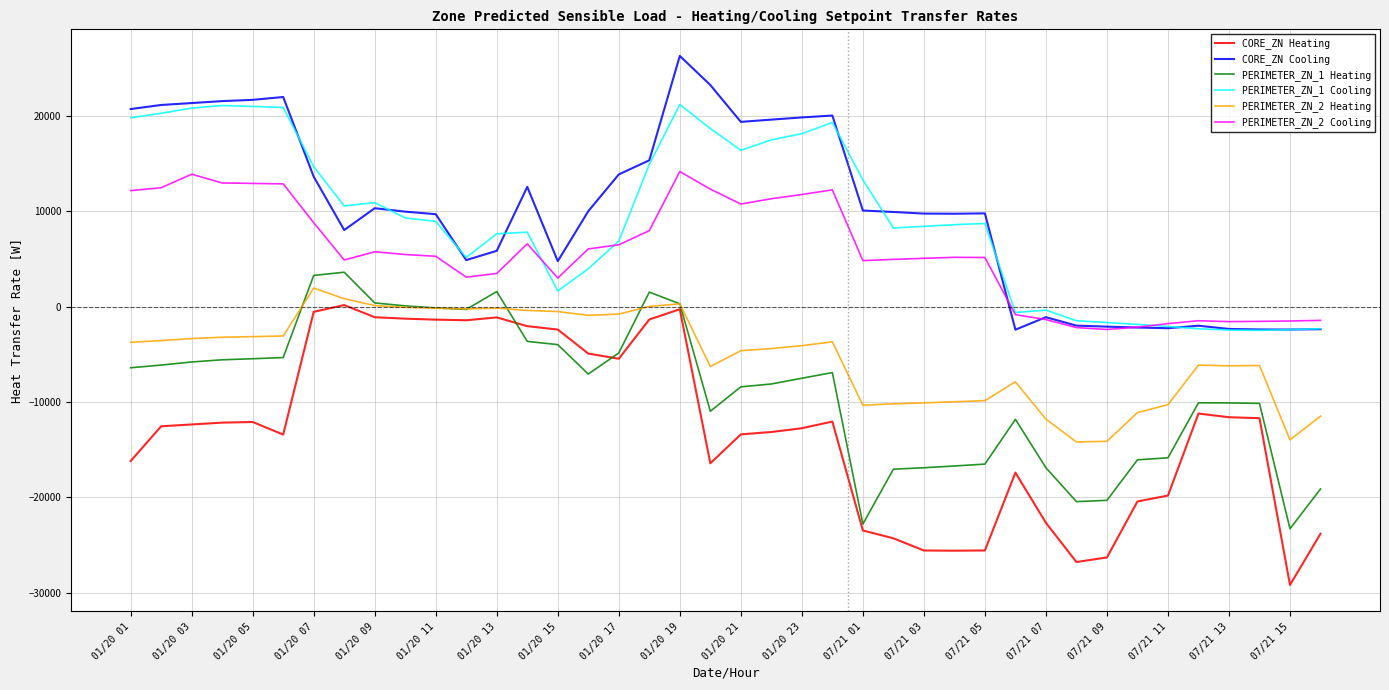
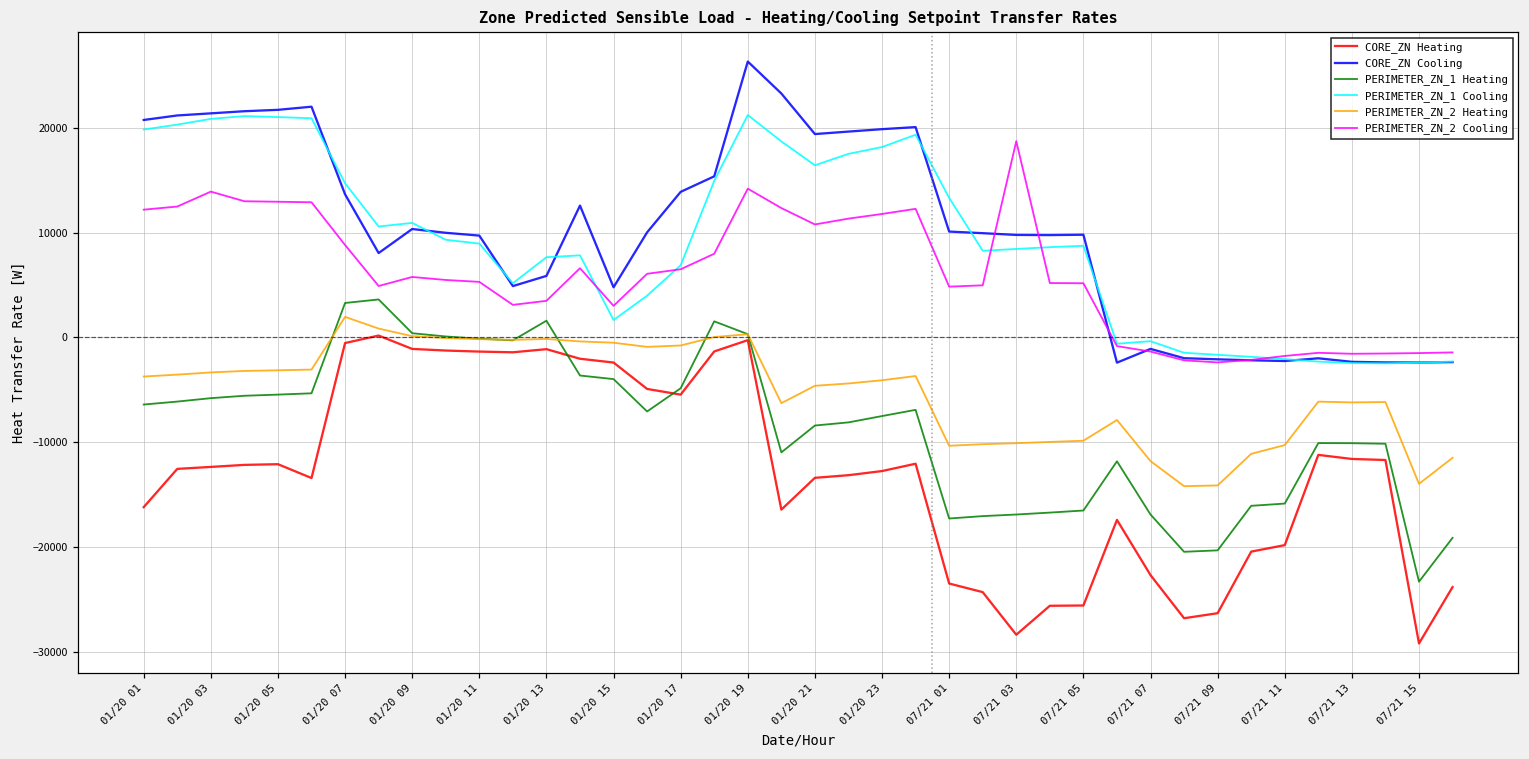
PERIMETER_ZN_1 Heating, 07/21 01: -23000 -> -17000
CORE_ZN Heating, 07/21 03: -26000 -> -28000
PERIMETER_ZN_2 Cooling, 07/21 03: 5000 -> 19000
